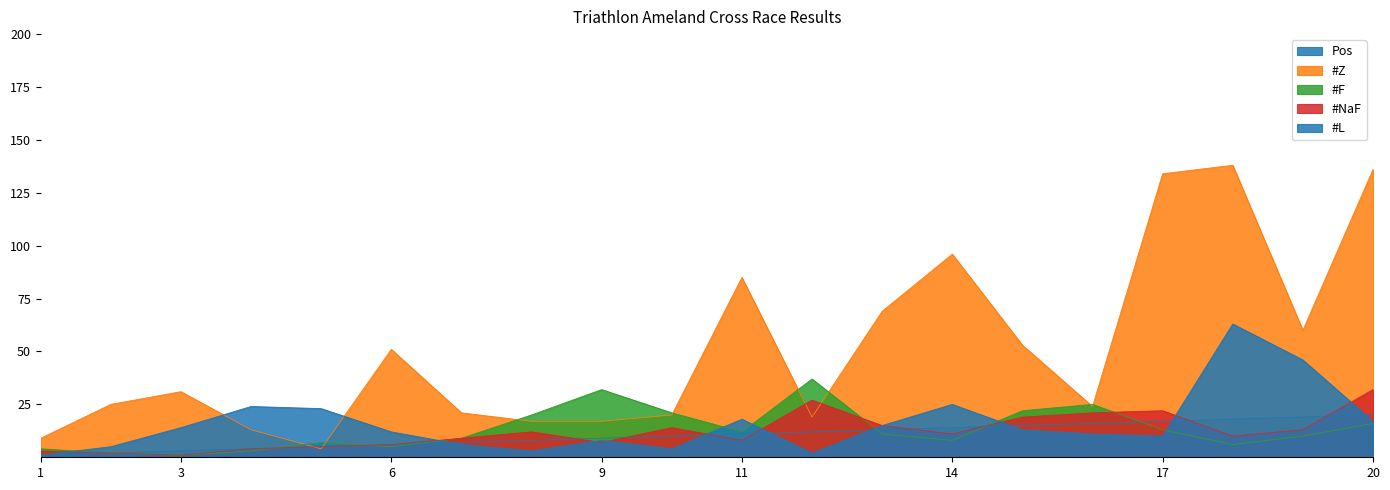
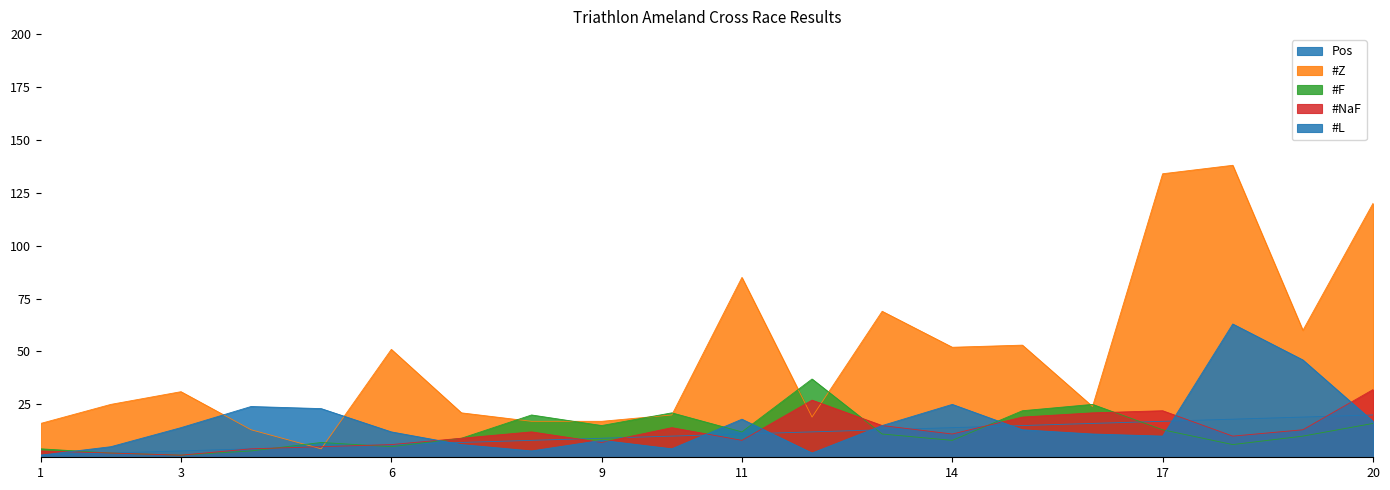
#Z, 1: 9 -> 16
#F, 9: 32 -> 15
#Z, 14: 96 -> 52
#Z, 20: 136 -> 120
